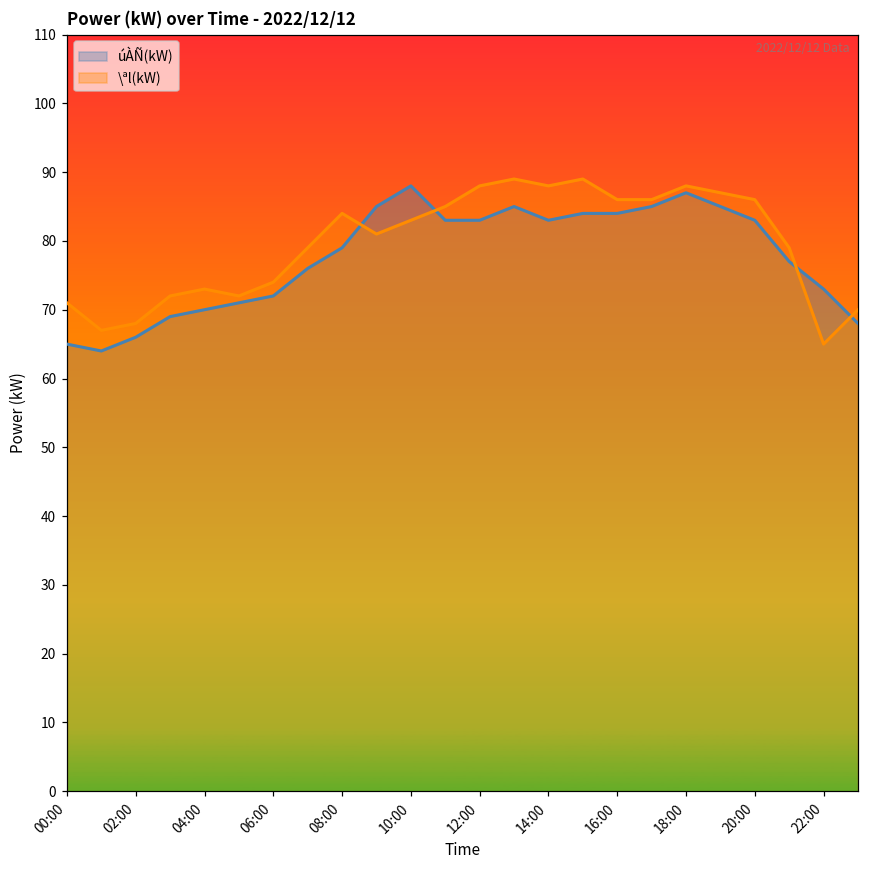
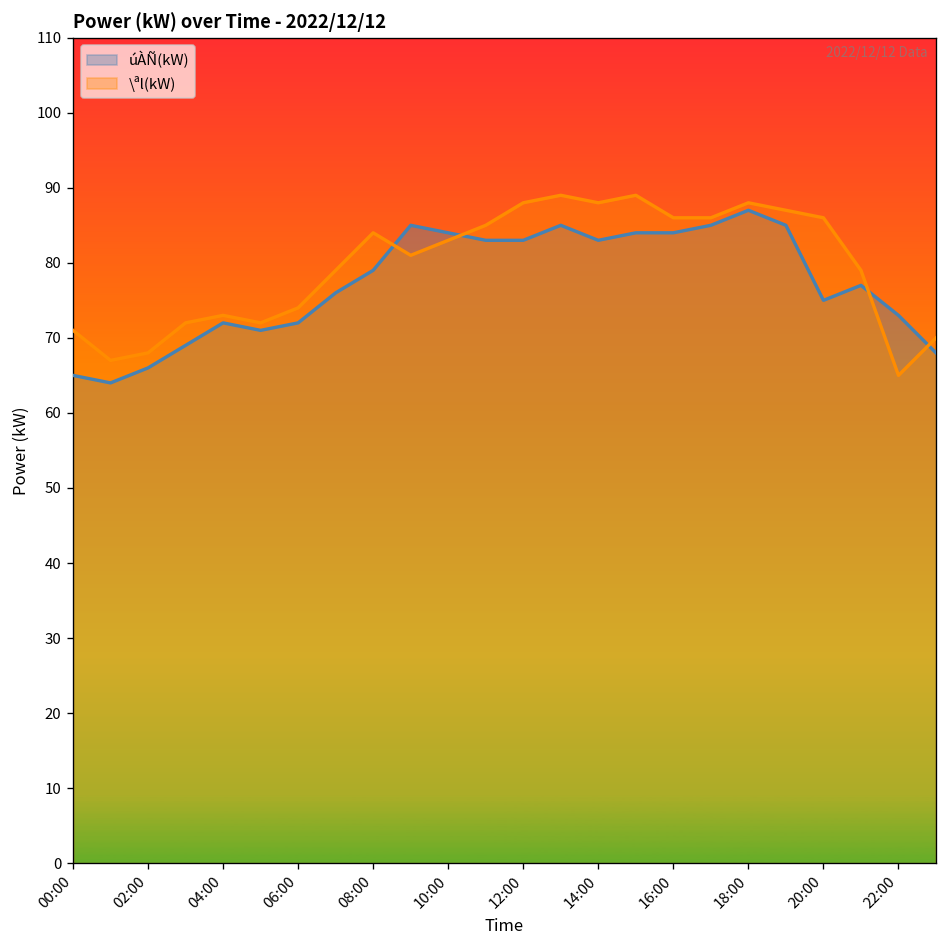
úÀÑ(kW), 04:00: 70 -> 72
úÀÑ(kW), 10:00: 88 -> 84
úÀÑ(kW), 20:00: 83 -> 75
